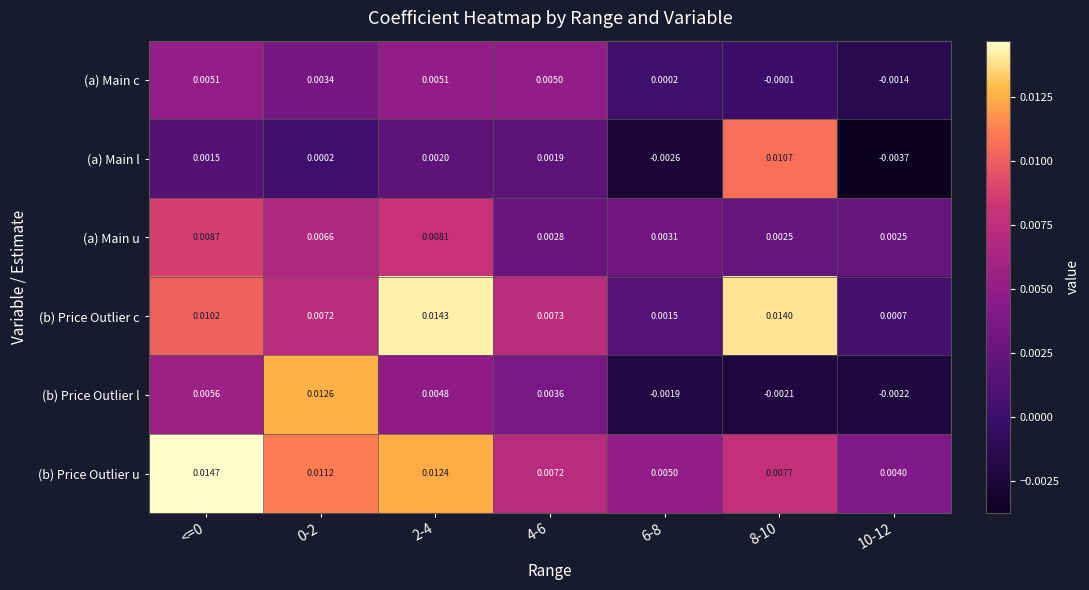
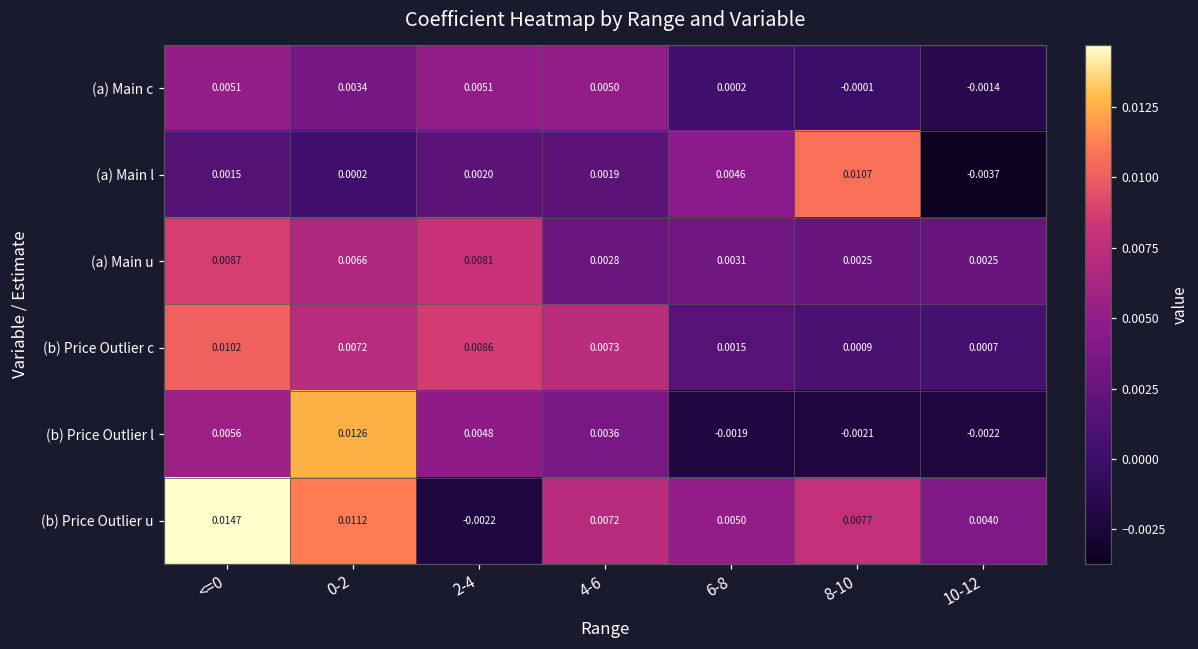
(a) Main l, 6-8: -0.0026 -> 0.0046
(b) Price Outlier c, 2-4: 0.0143 -> 0.0086
(b) Price Outlier c, 8-10: 0.0140 -> 0.0009
(b) Price Outlier u, 2-4: 0.0124 -> -0.0022
